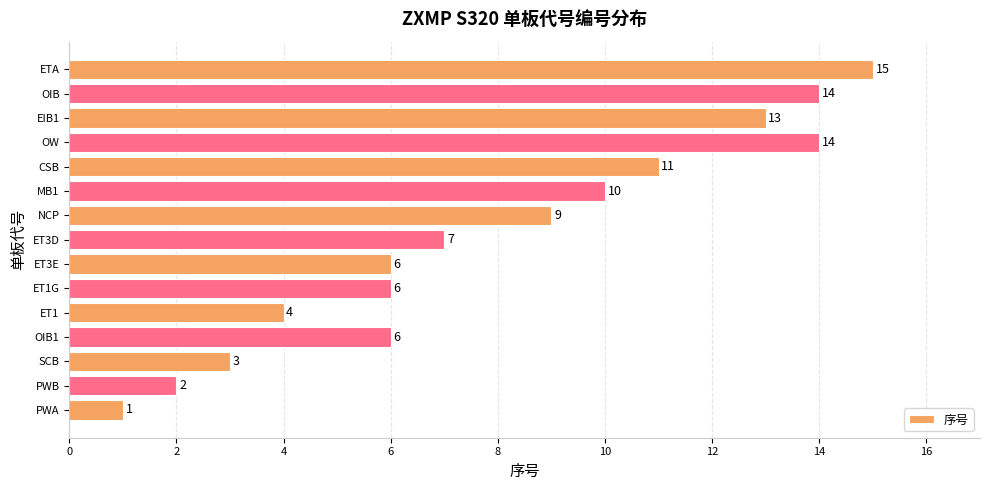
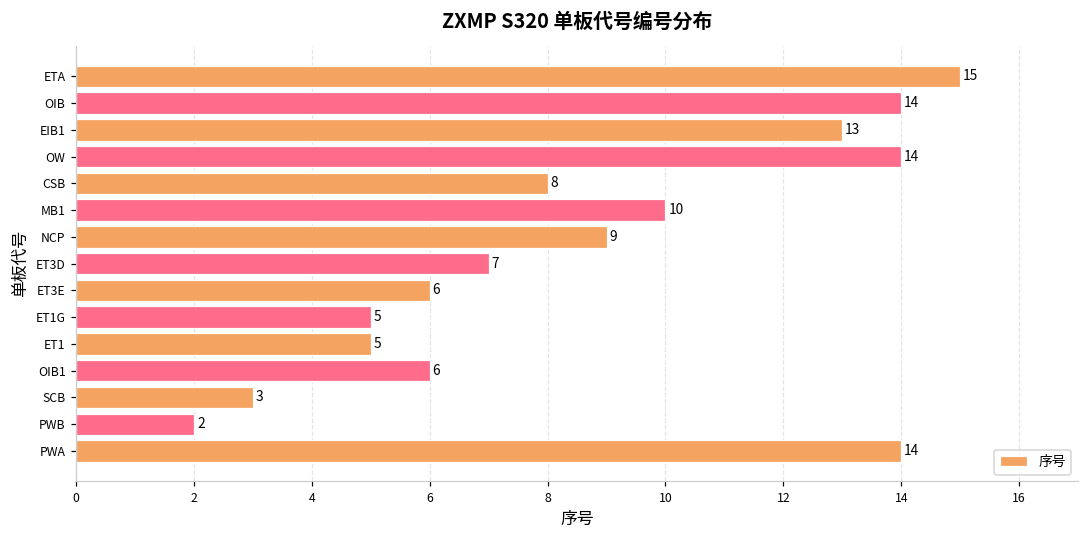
CSB: 11 -> 8
ET1G: 6 -> 5
ET1: 4 -> 5
PWA: 1 -> 14
